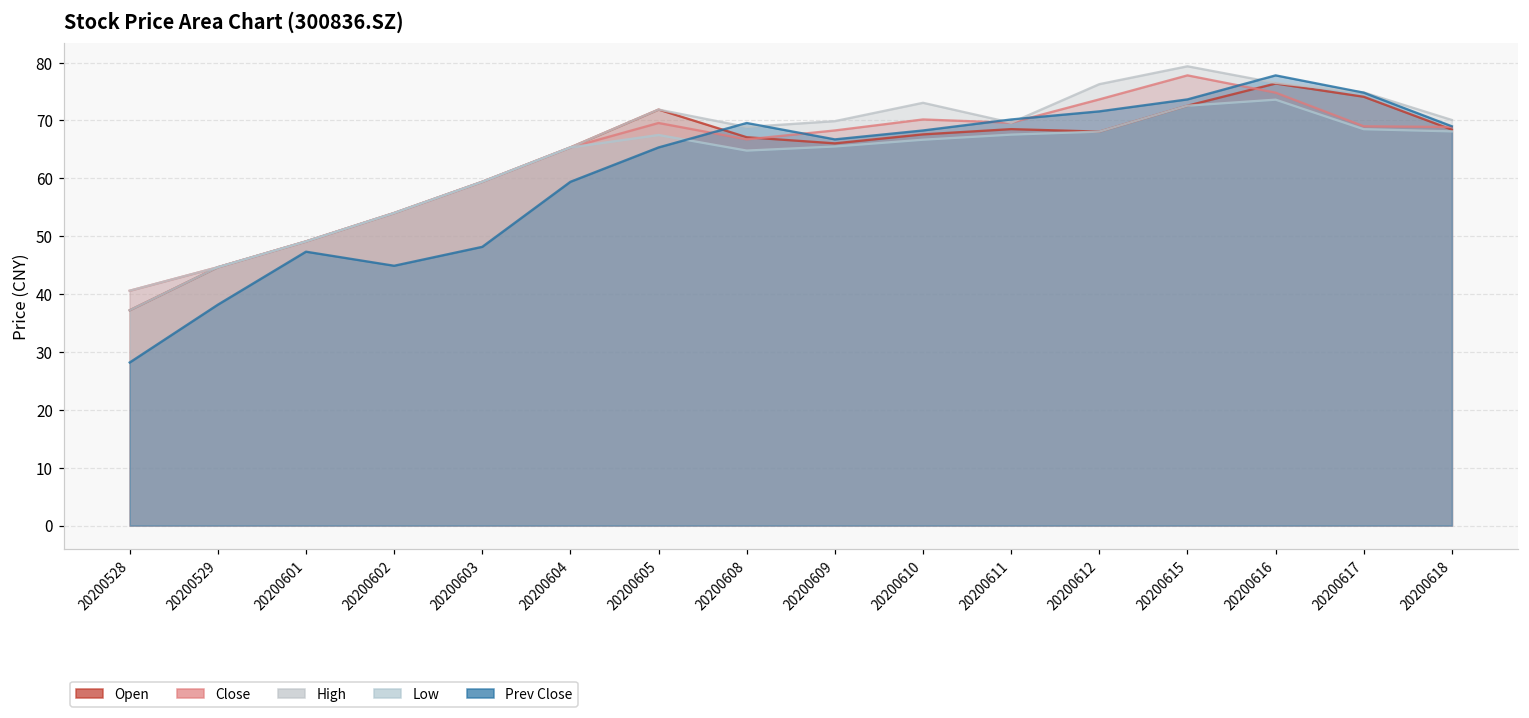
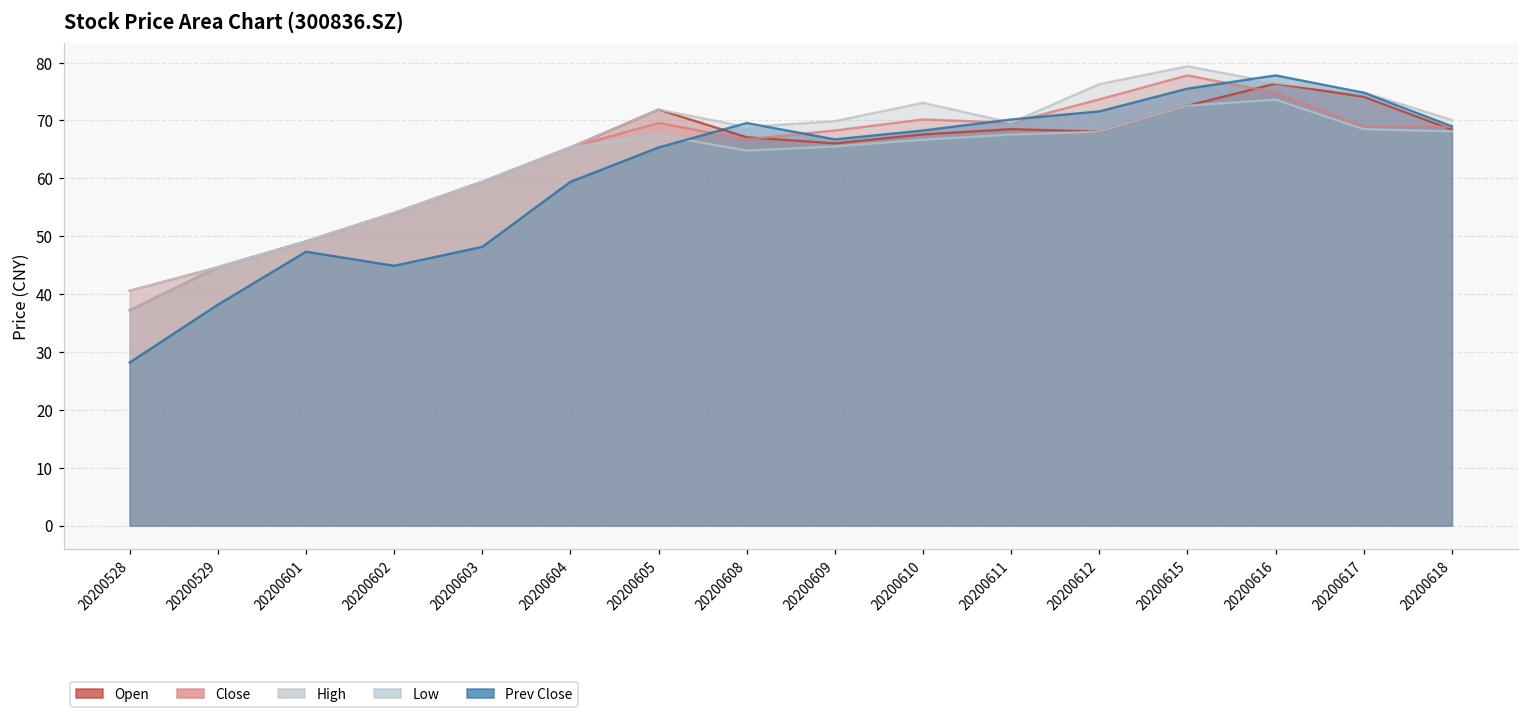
Prev Close, 20200615: 74 -> 76
